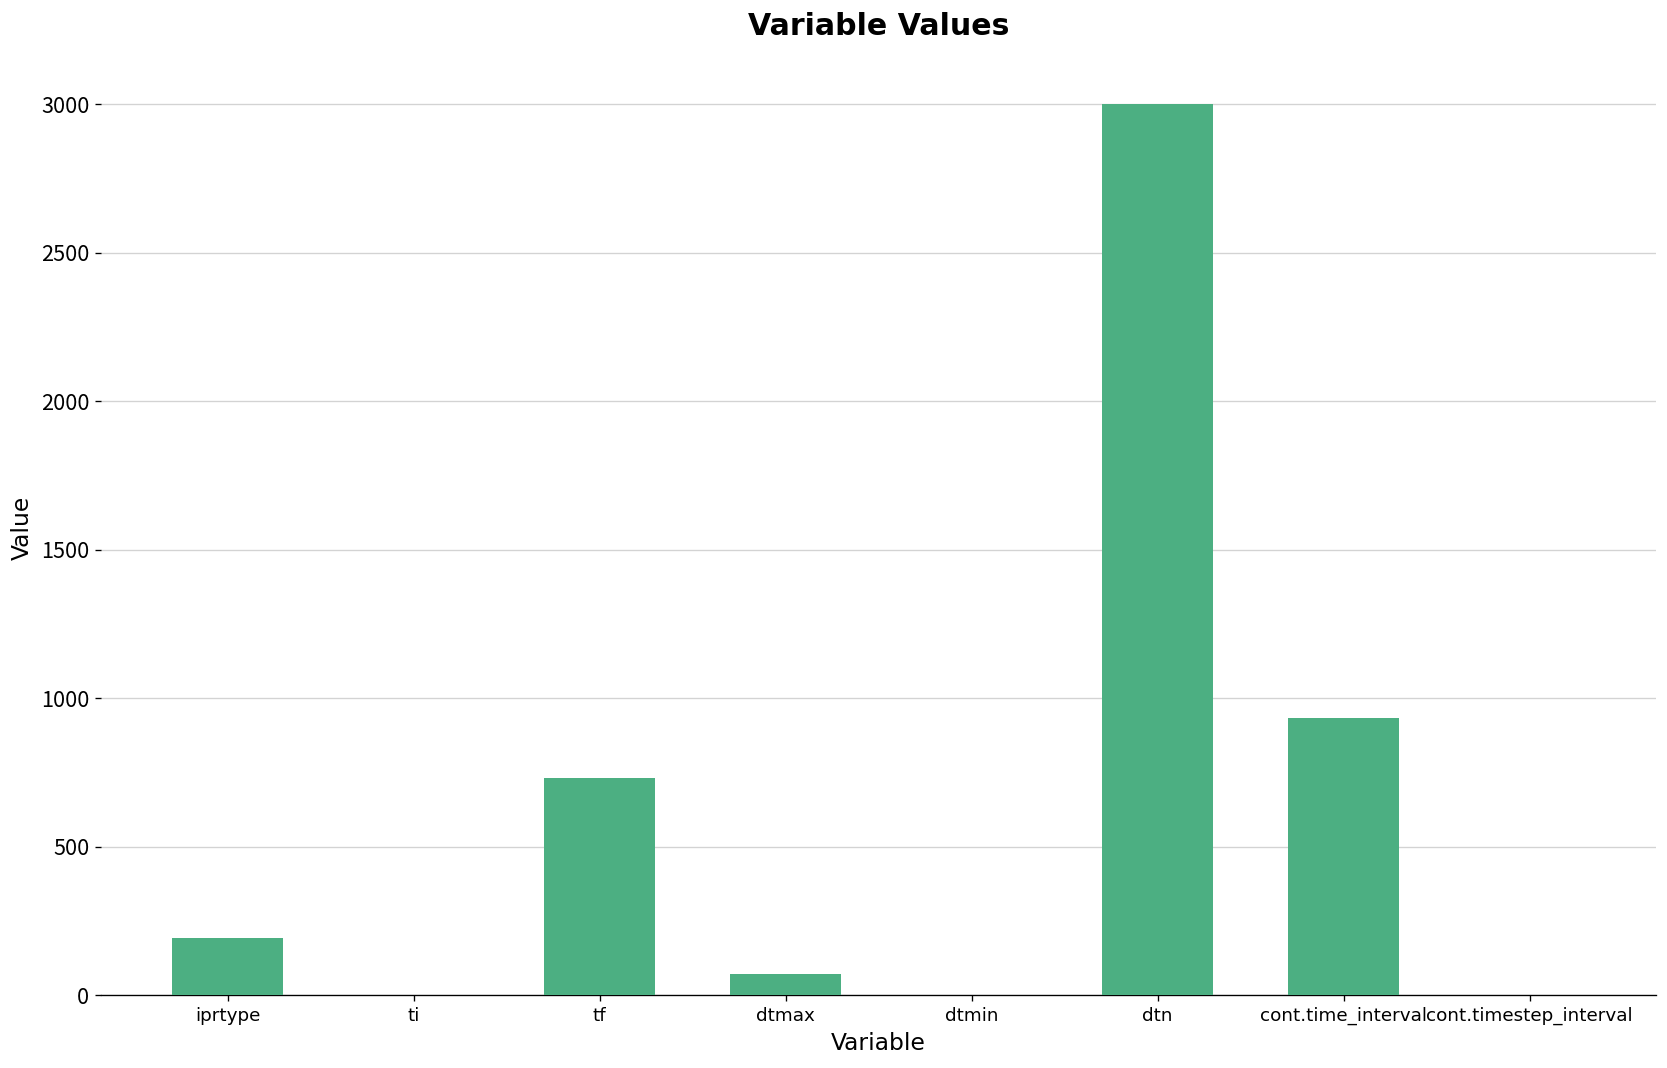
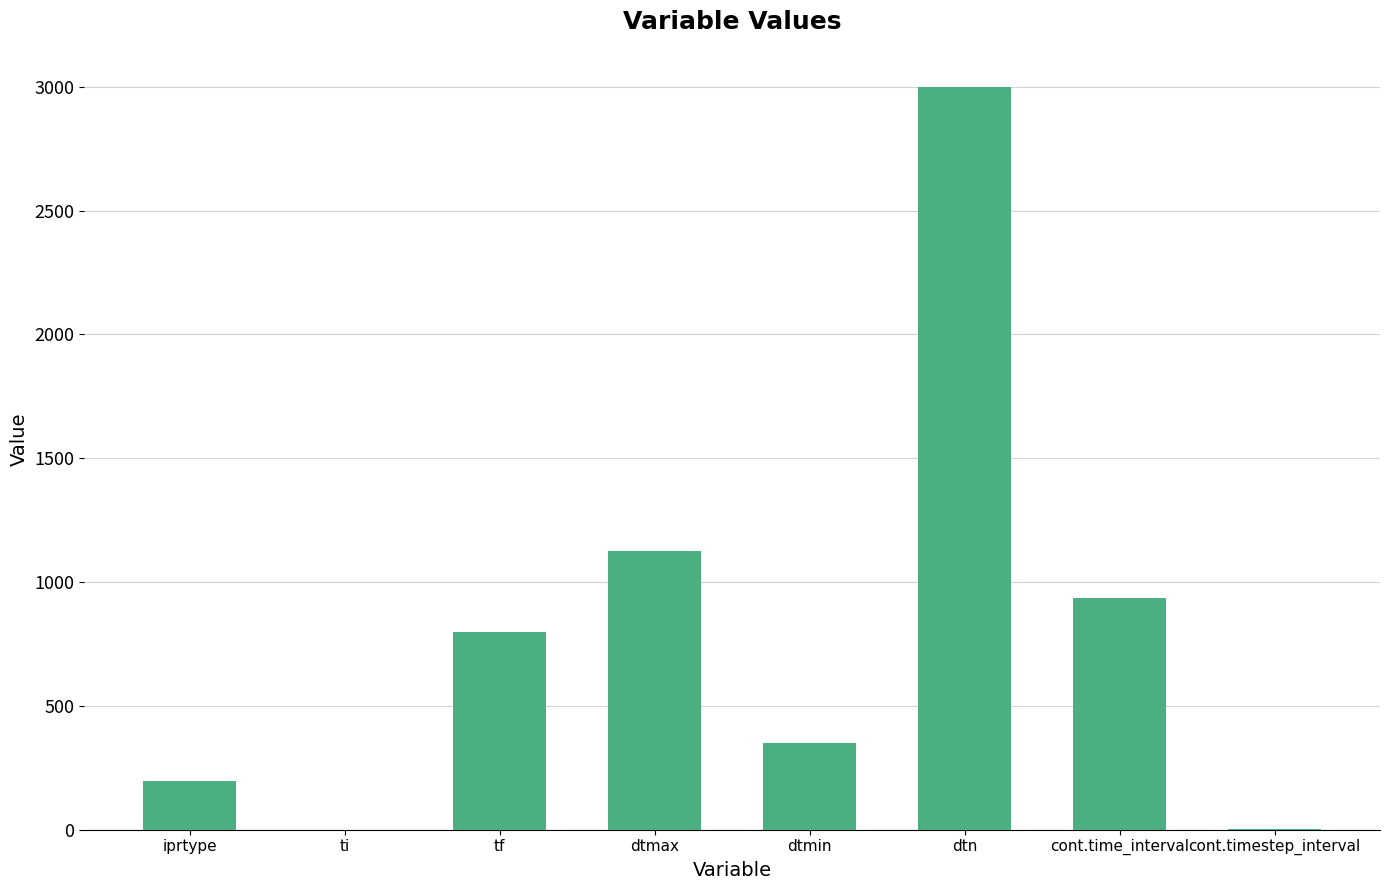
tf: 730 -> 800
dtmax: 70 -> 1130
dtmin: 0 -> 350
